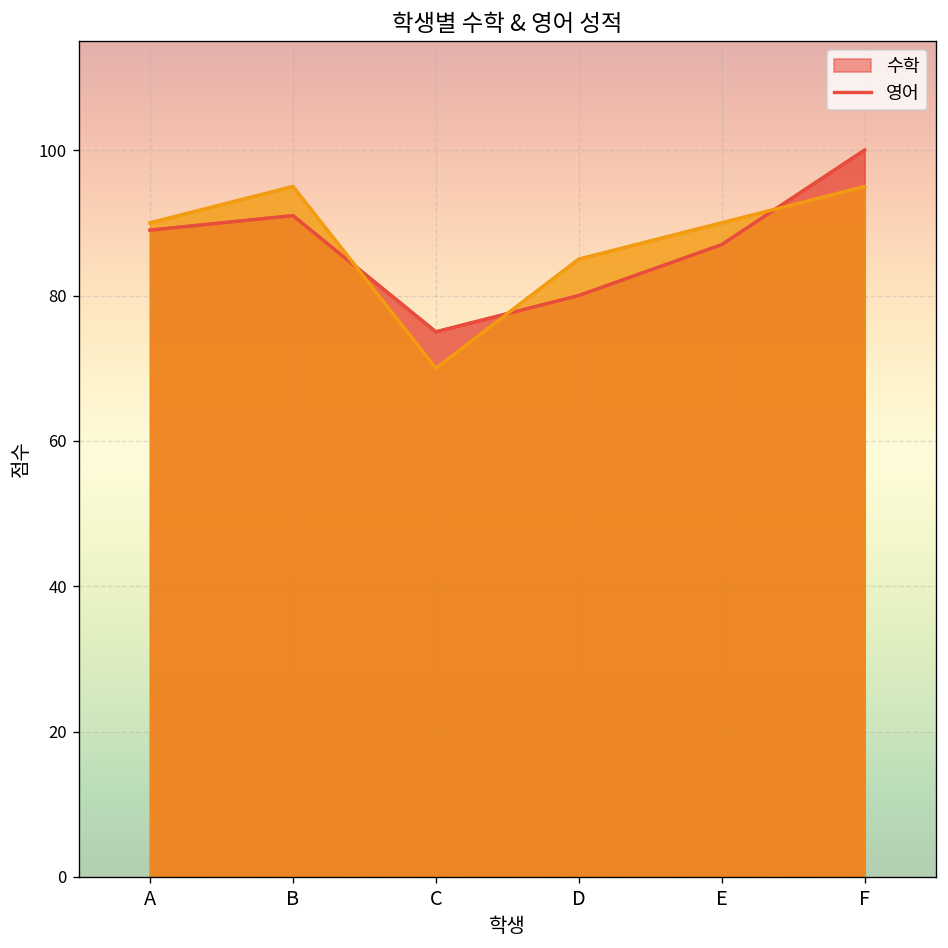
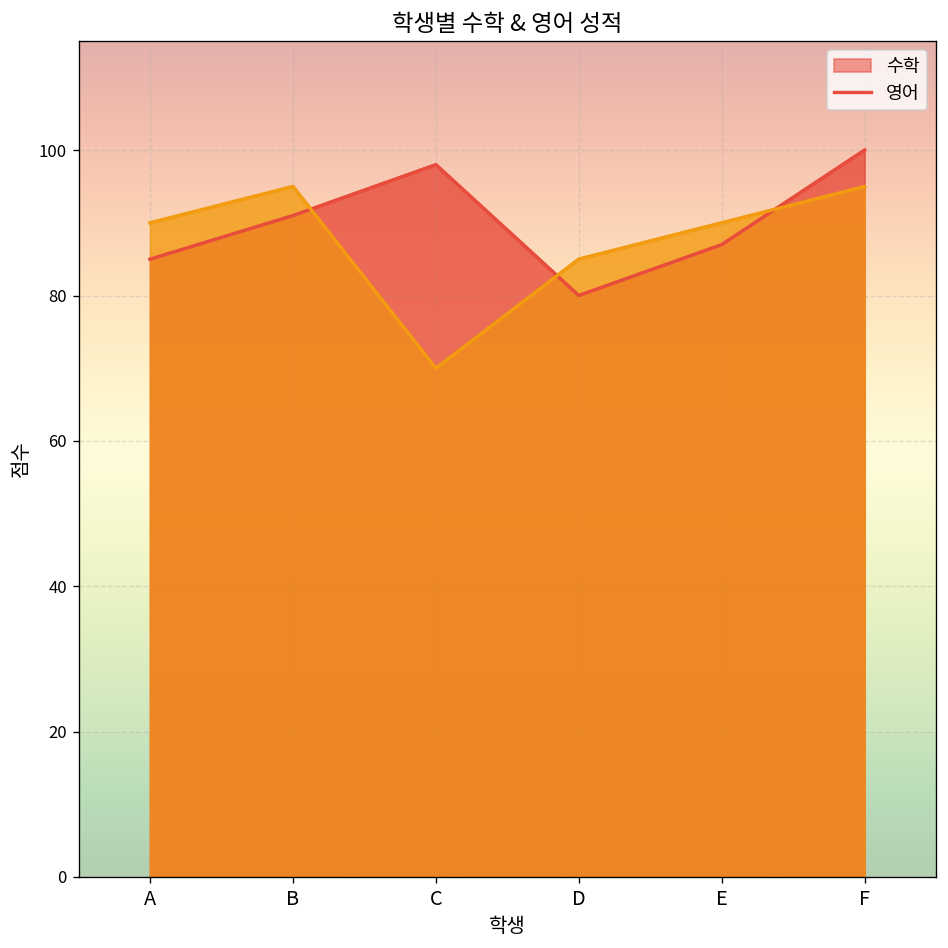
수학, A: 89 -> 85
수학, C: 75 -> 98
